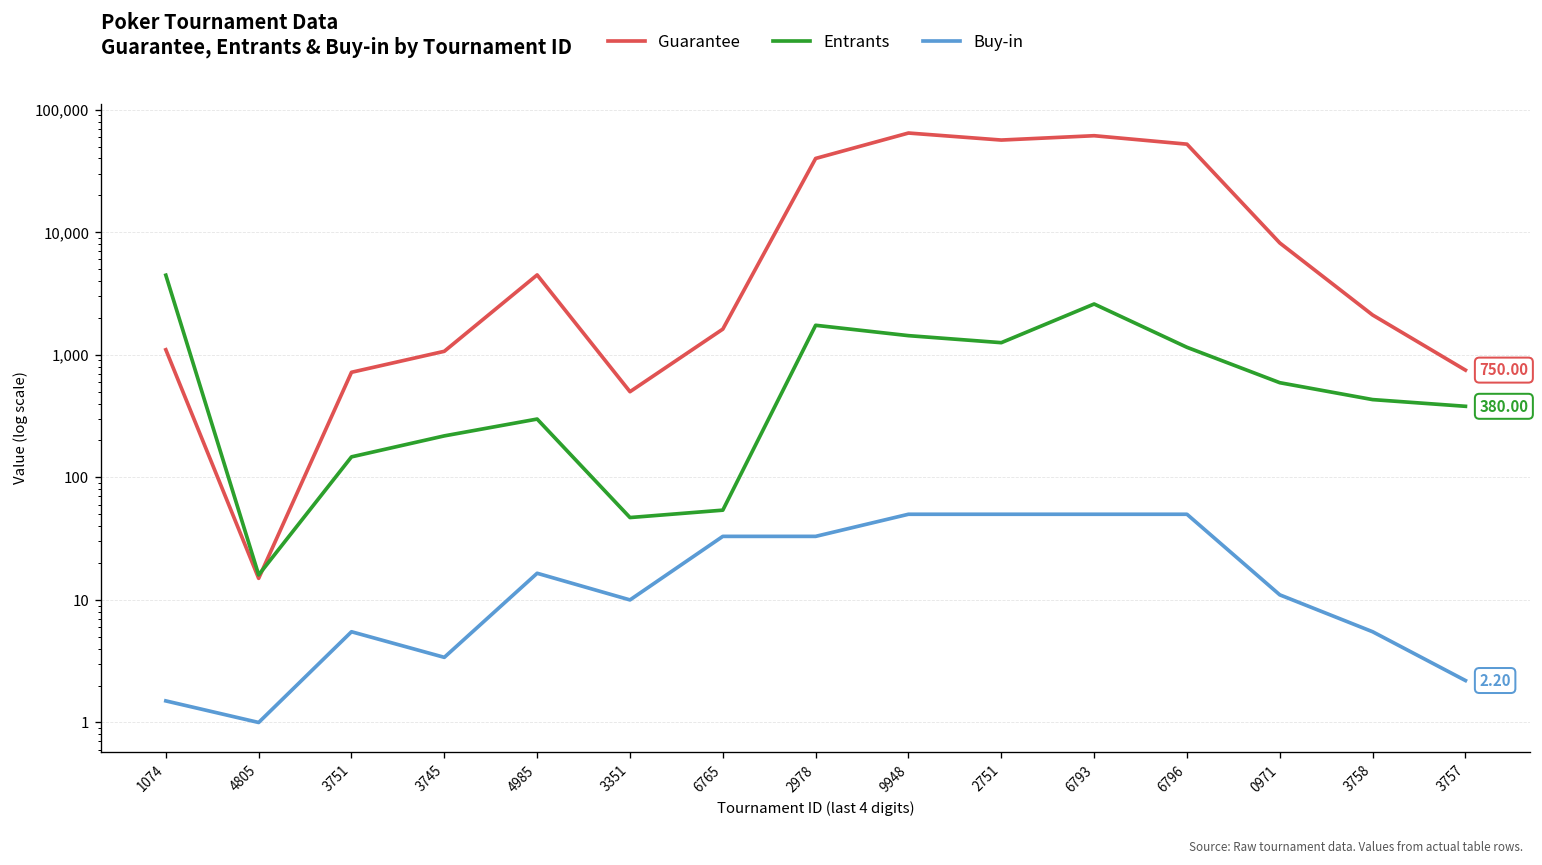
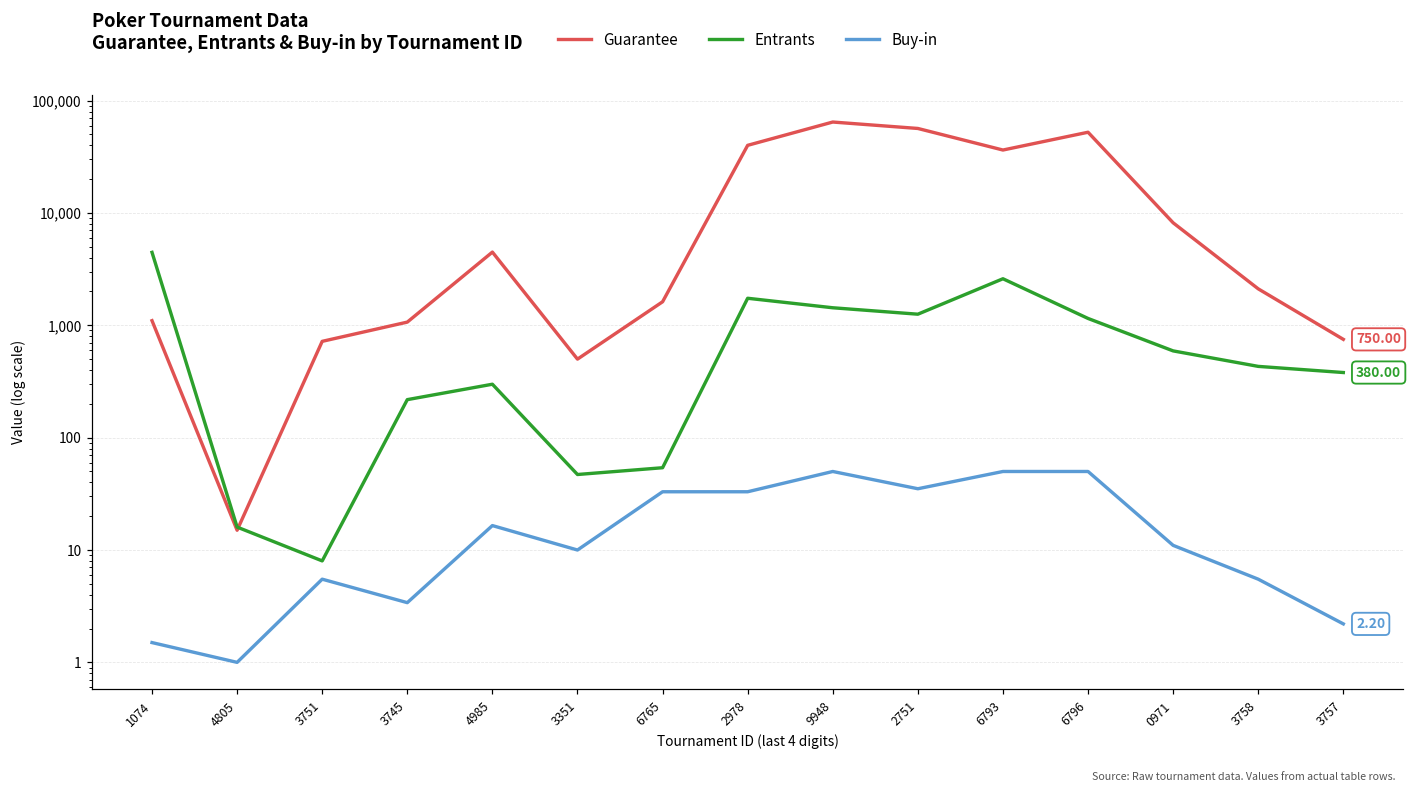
Entrants, 3751: 150 -> 8
Buy-in, 2751: 50 -> 35
Guarantee, 6793: 60,000 -> 36,000
